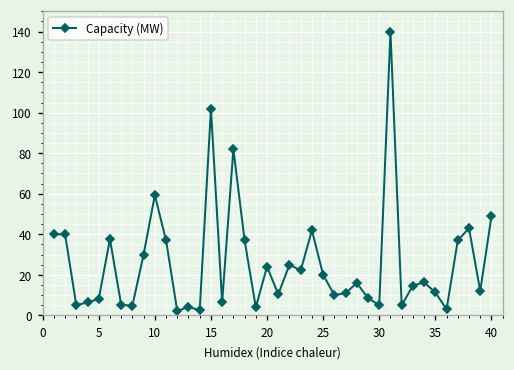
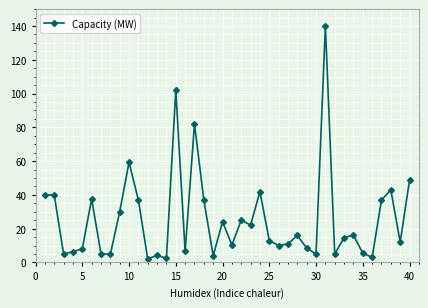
25: 20 -> 13
35: 11 -> 6
